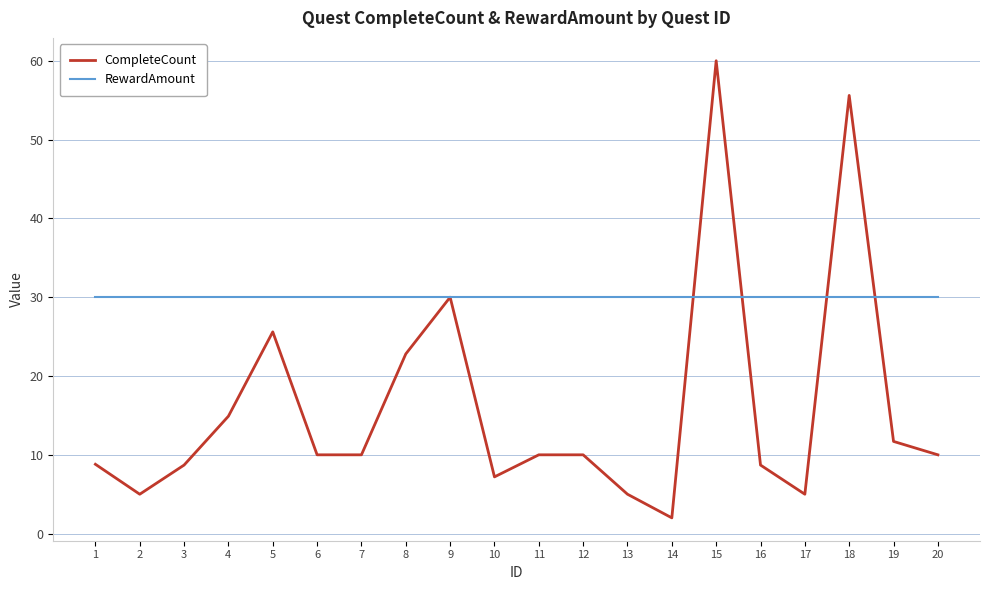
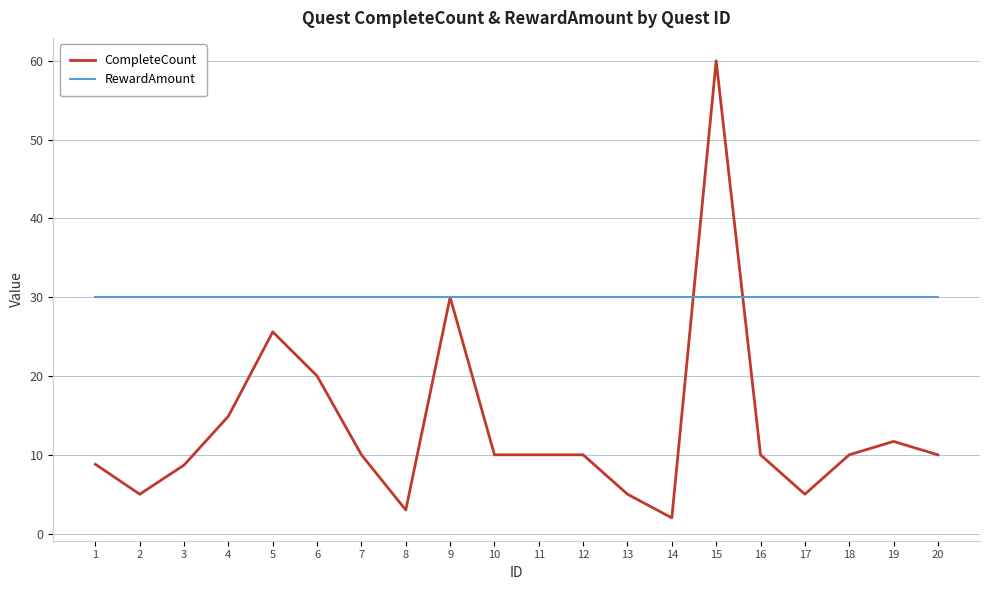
CompleteCount, 6: 10 -> 20
CompleteCount, 8: 23 -> 3
CompleteCount, 10: 7 -> 10
CompleteCount, 16: 9 -> 10
CompleteCount, 18: 56 -> 10
